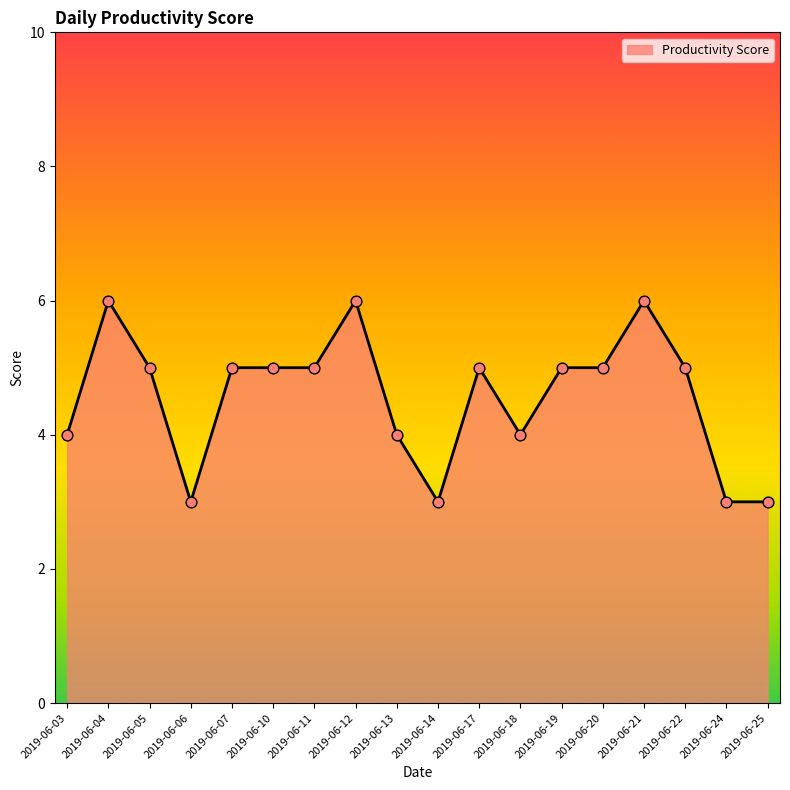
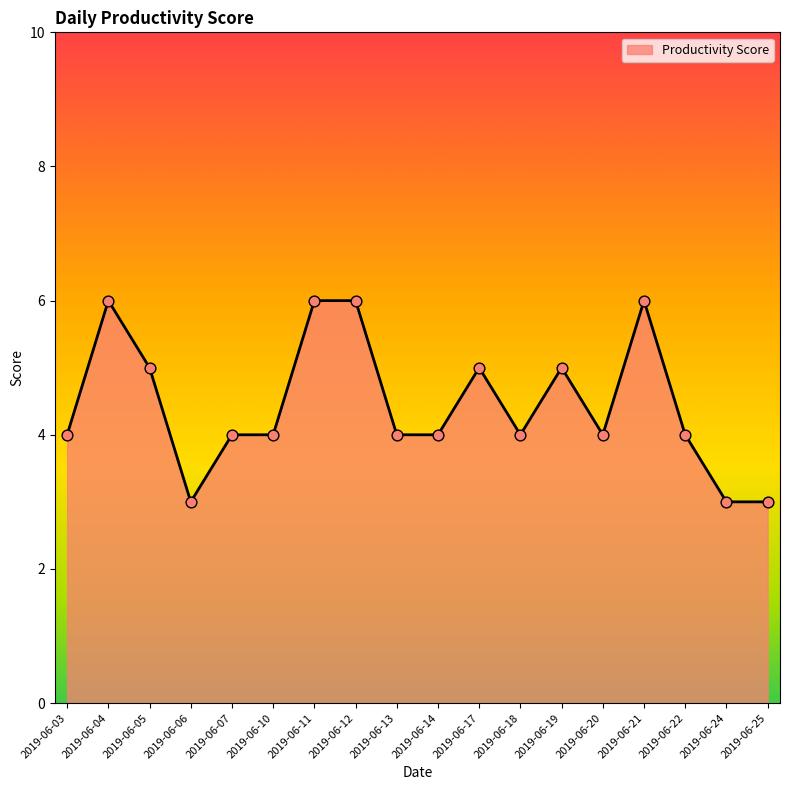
2019-06-07: 5 -> 4
2019-06-10: 5 -> 4
2019-06-11: 5 -> 6
2019-06-14: 3 -> 4
2019-06-20: 5 -> 4
2019-06-22: 5 -> 4
